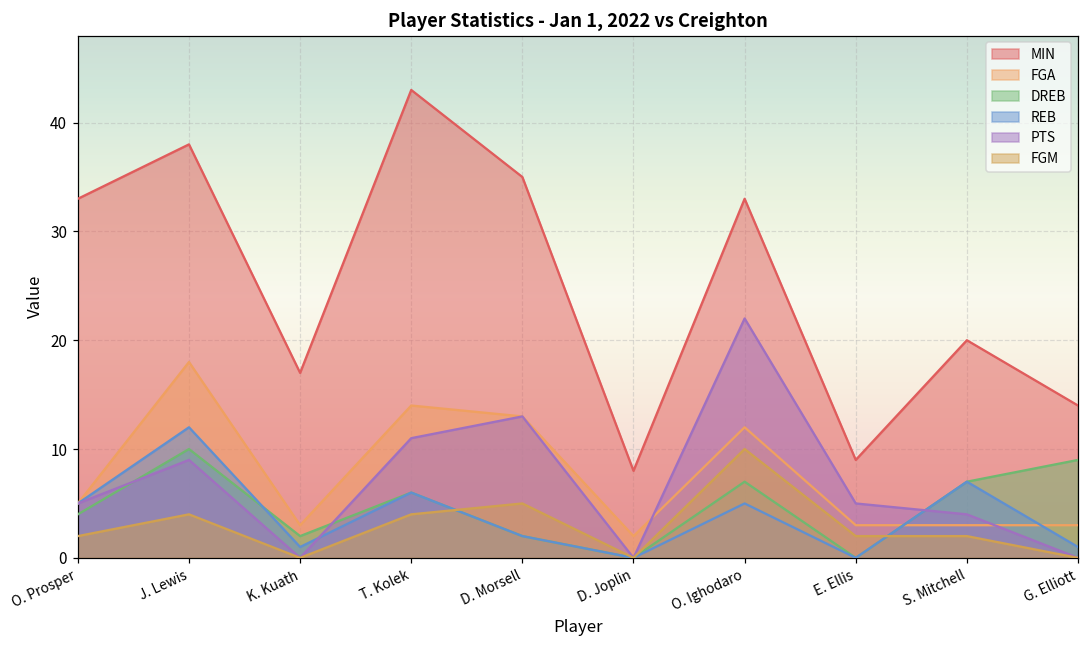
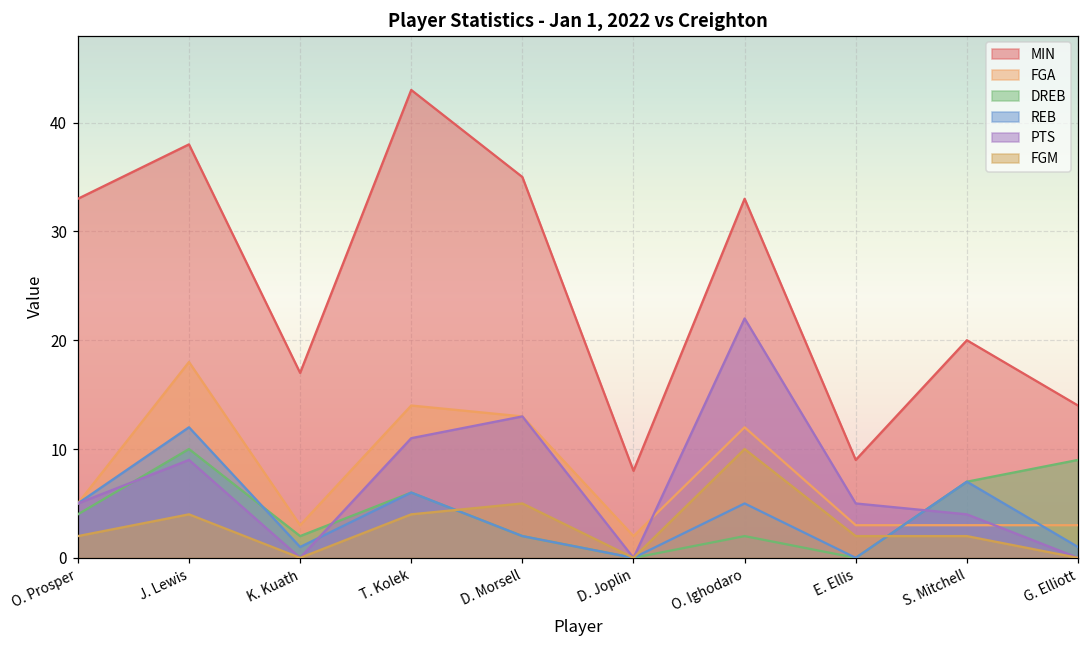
DREB, O. Ighodaro: 7 -> 2
